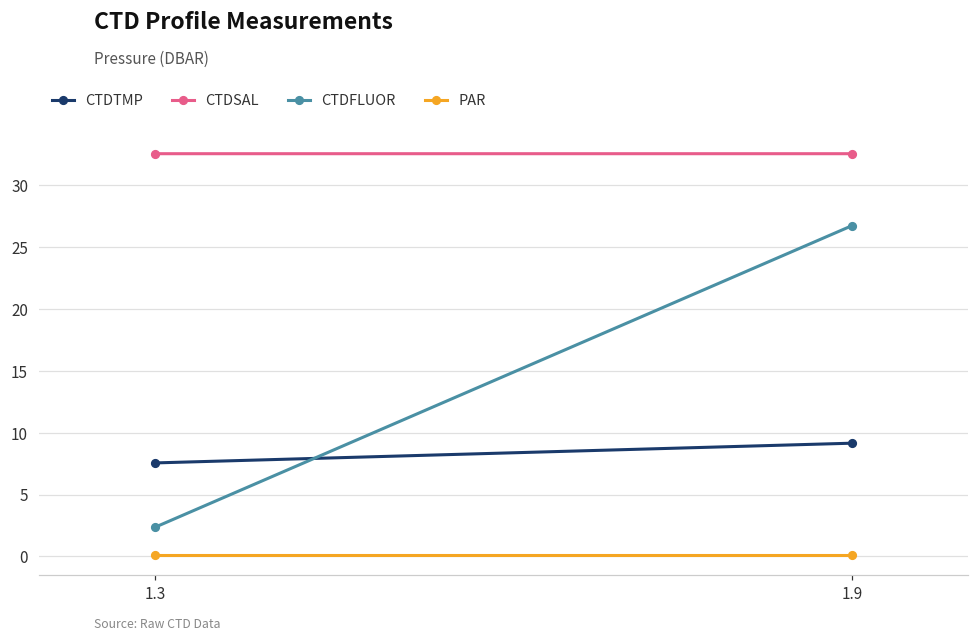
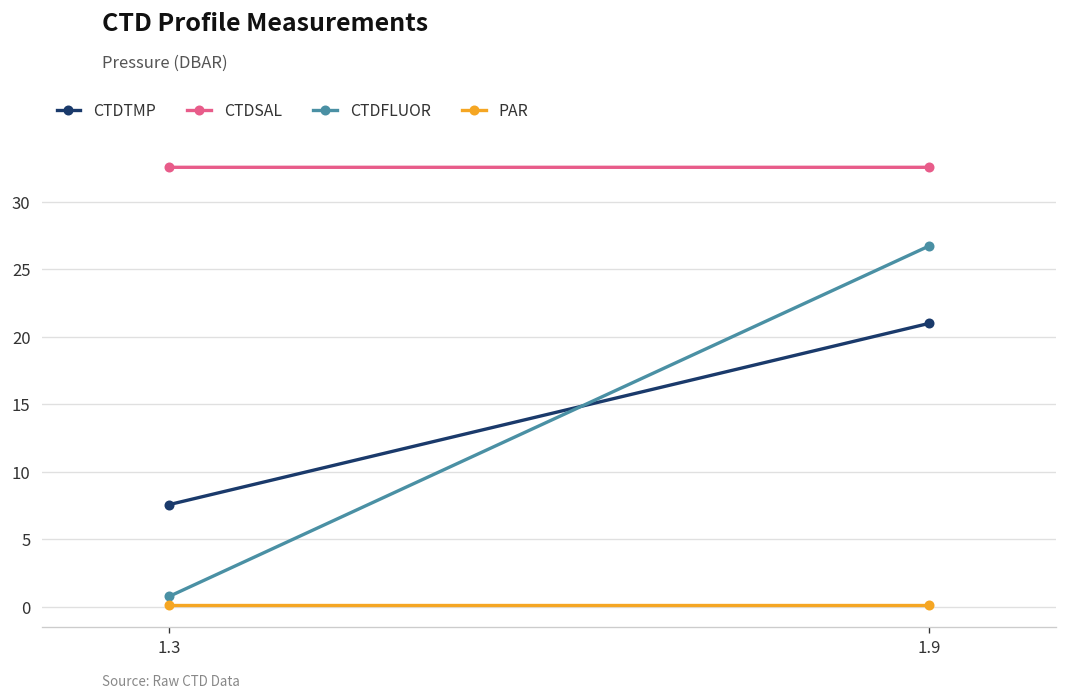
CTDFLUOR, 1.3: 2.3 -> 0.7
CTDTMP, 1.9: 9.1 -> 21.0
